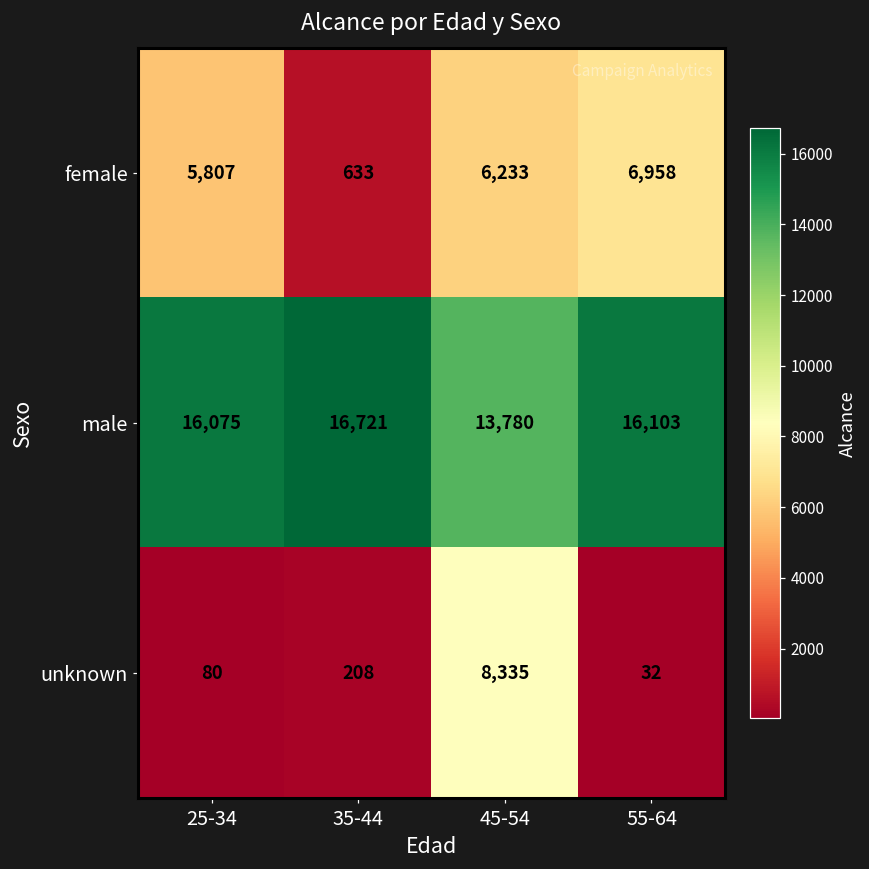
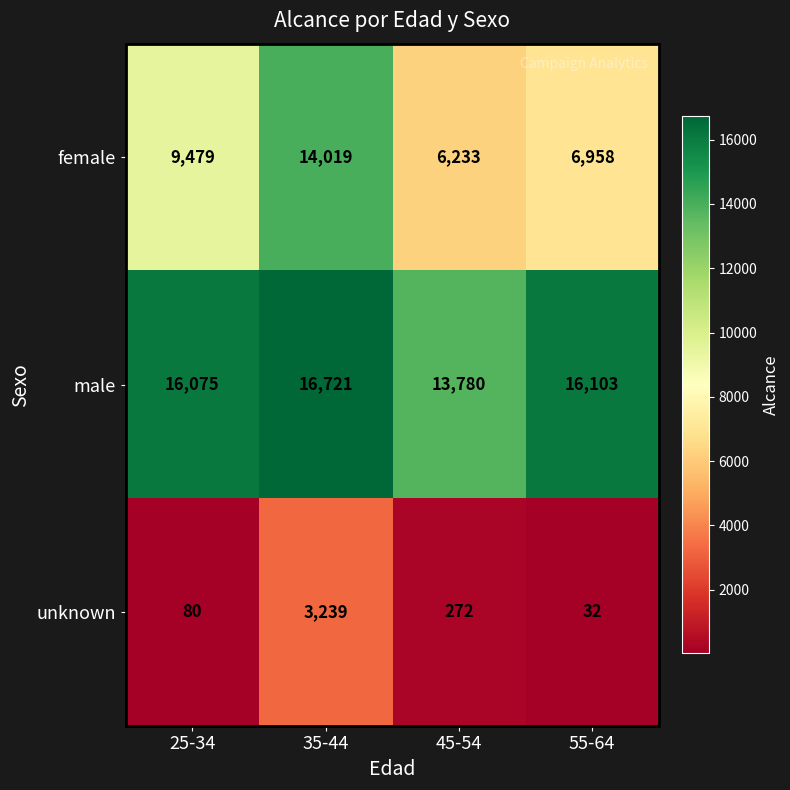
female, 25-34: 5,807 -> 9,479
female, 35-44: 633 -> 14,019
unknown, 35-44: 208 -> 3,239
unknown, 45-54: 8,335 -> 272
